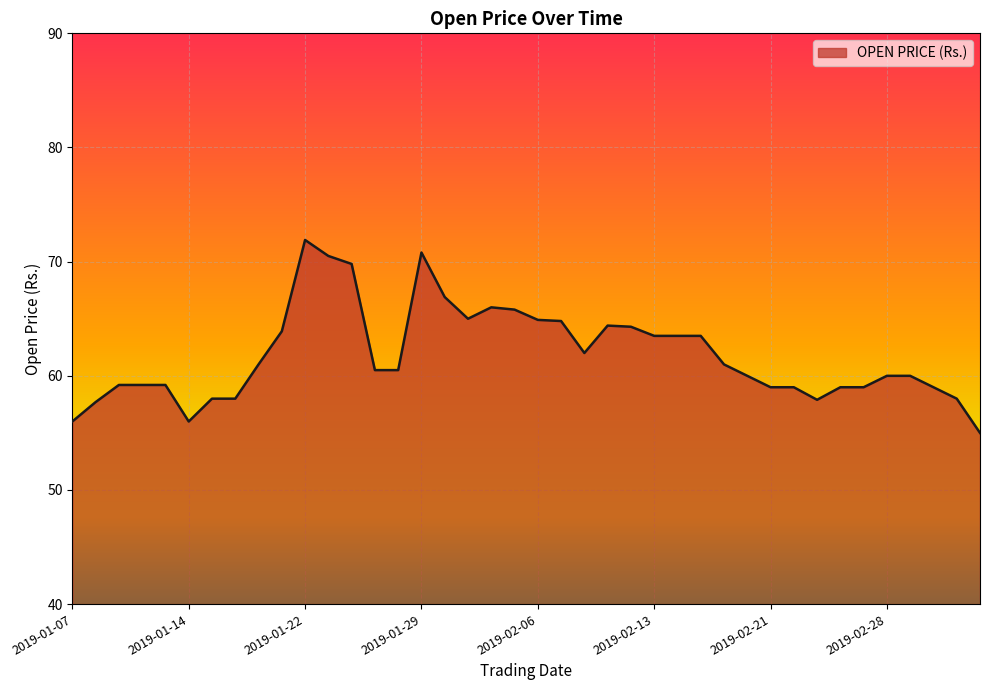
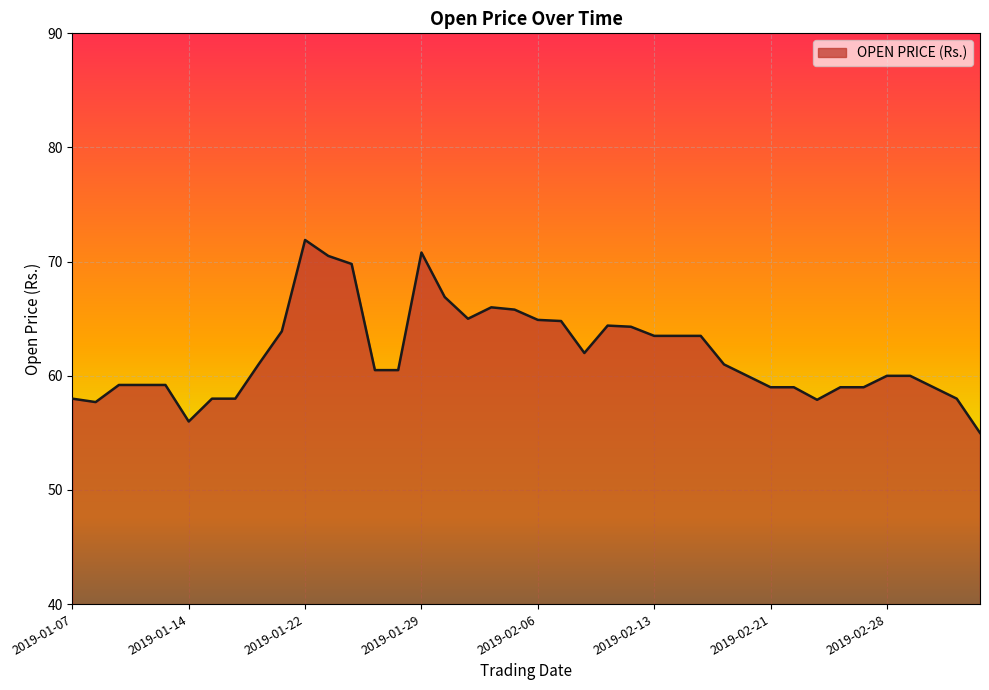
2019-01-07: 56 -> 58
